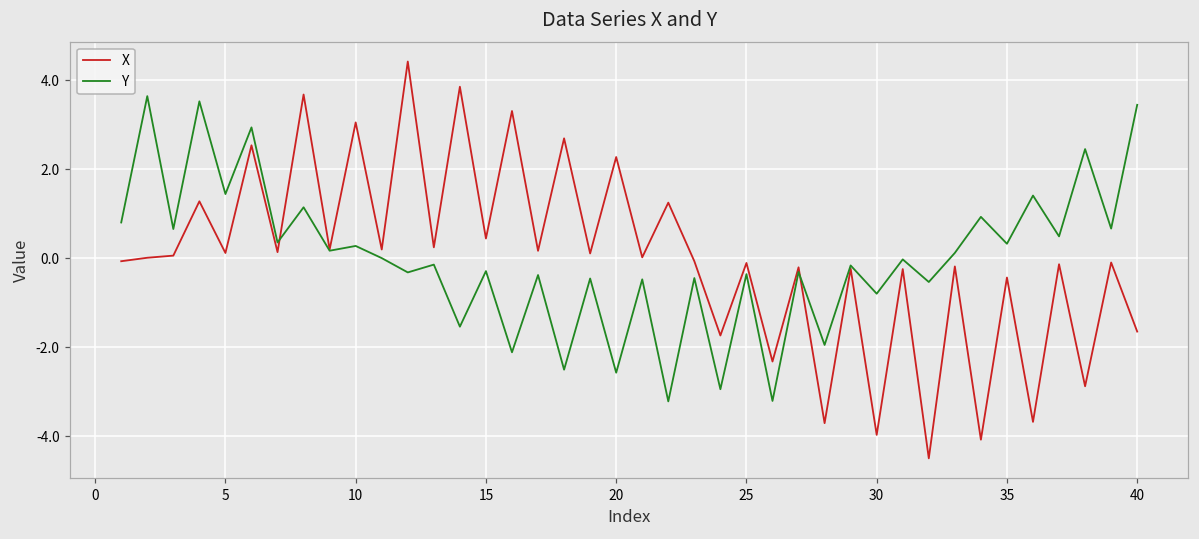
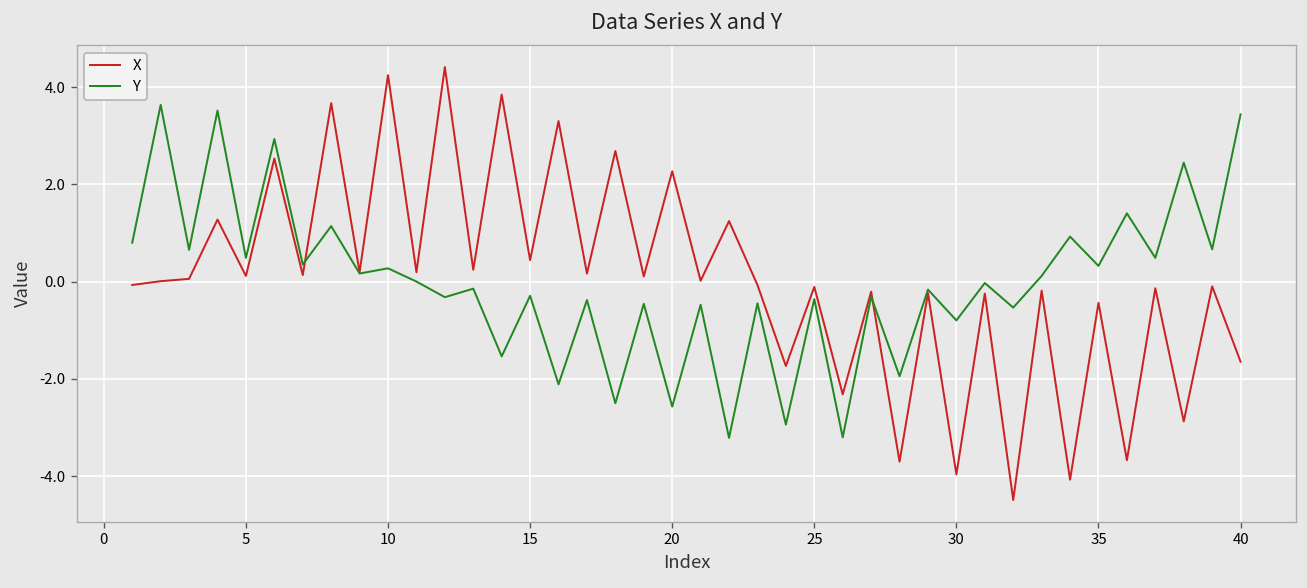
Y, 5: 1.4 -> 0.5
X, 10: 3.0 -> 4.2
